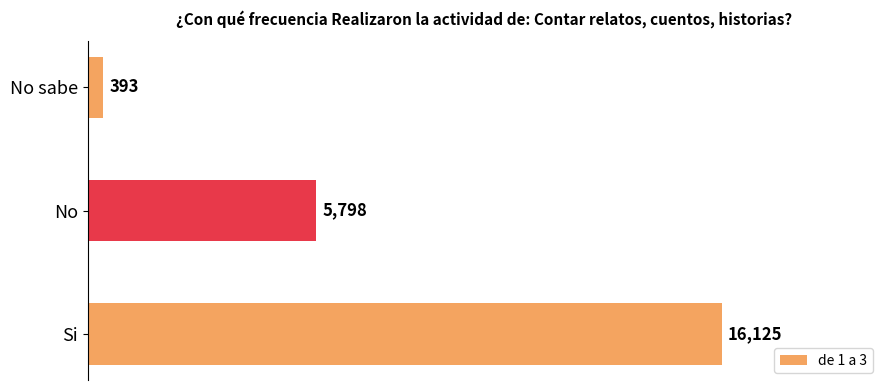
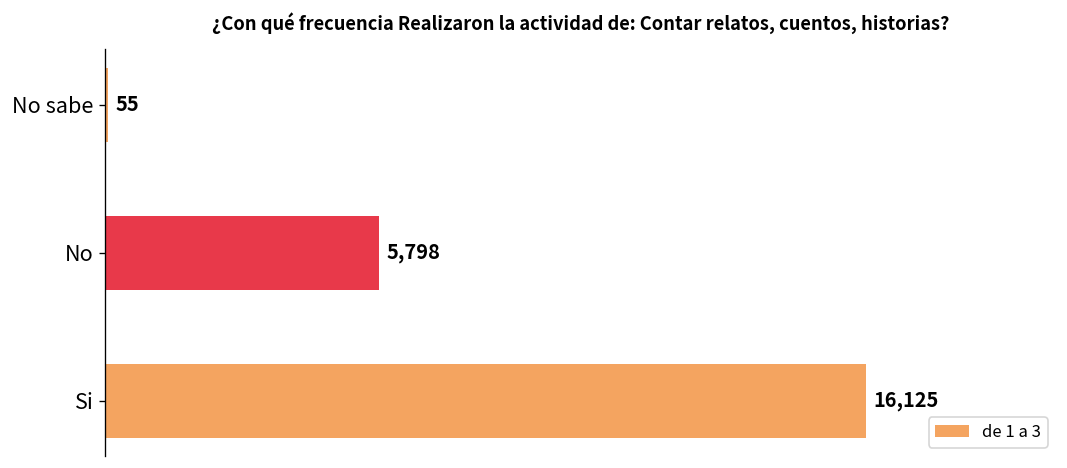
No sabe: 393 -> 55
